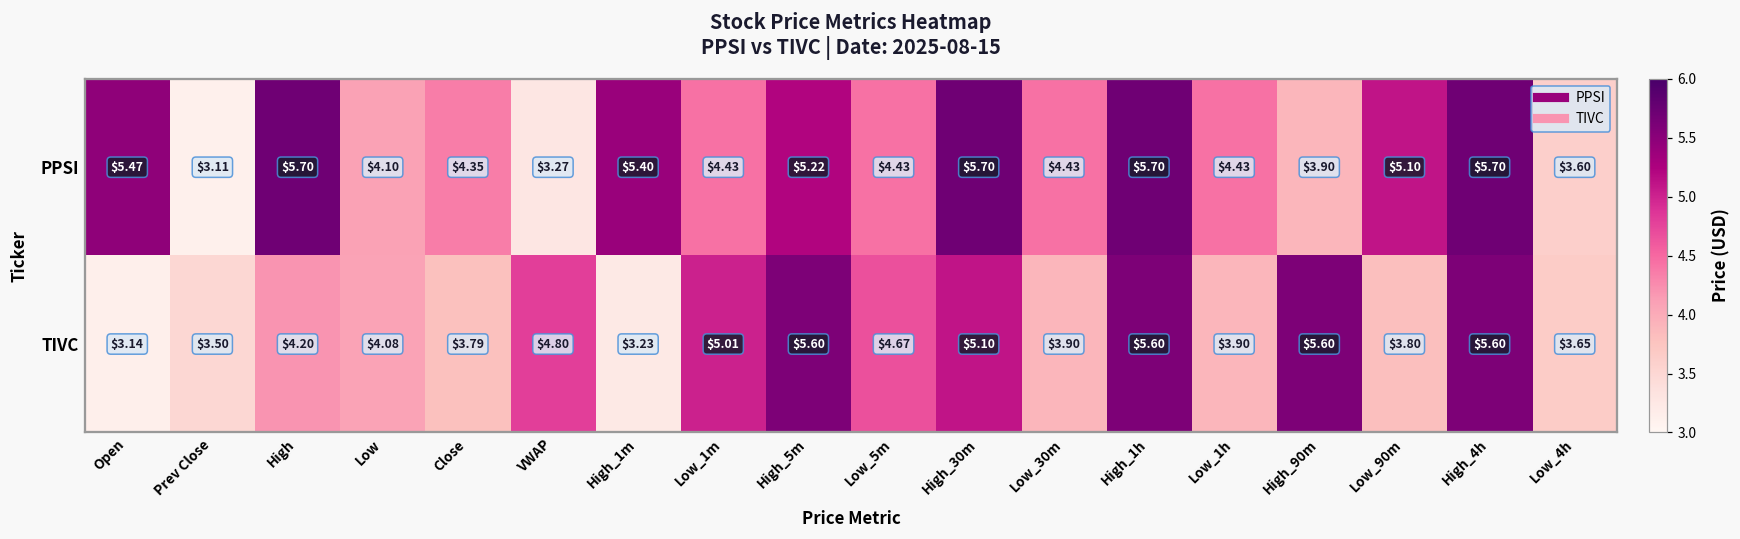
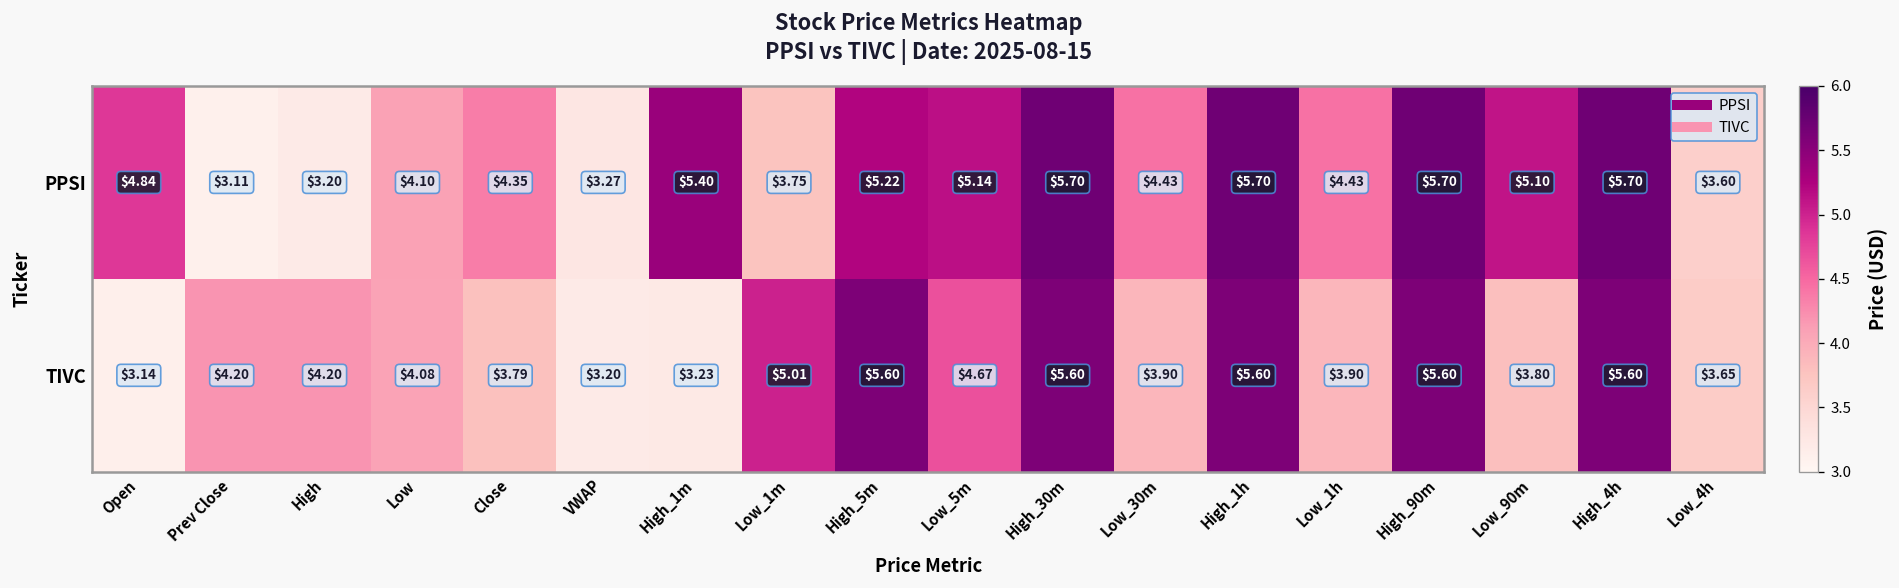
PPSI, Open: $5.47 -> $4.84
PPSI, High: $5.70 -> $3.20
PPSI, Low_1m: $4.43 -> $3.75
PPSI, Low_5m: $4.43 -> $5.14
PPSI, High_90m: $3.90 -> $5.70
TIVC, Prev Close: $3.50 -> $4.20
TIVC, VWAP: $4.80 -> $3.20
TIVC, High_30m: $5.10 -> $5.60
